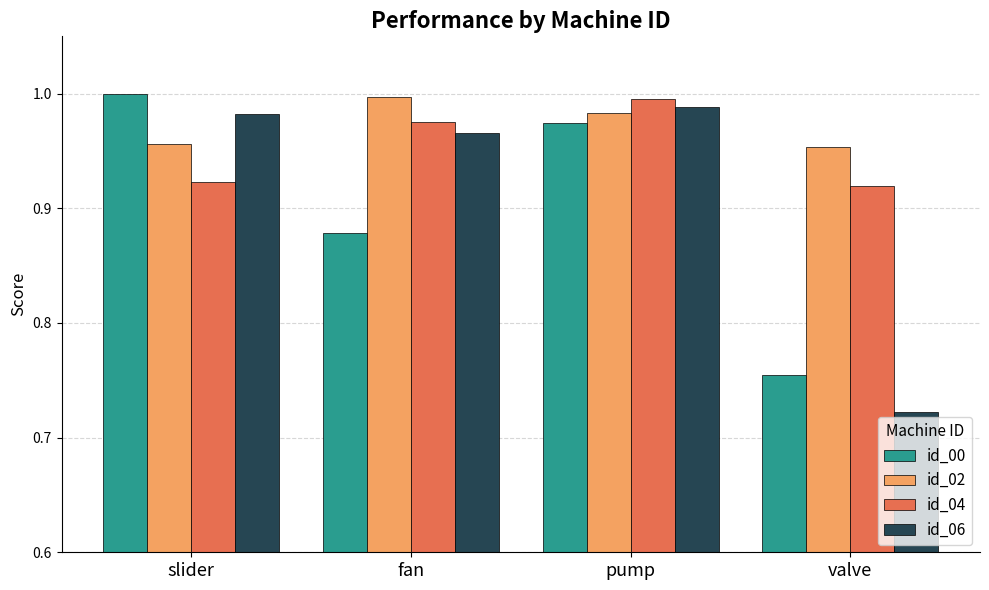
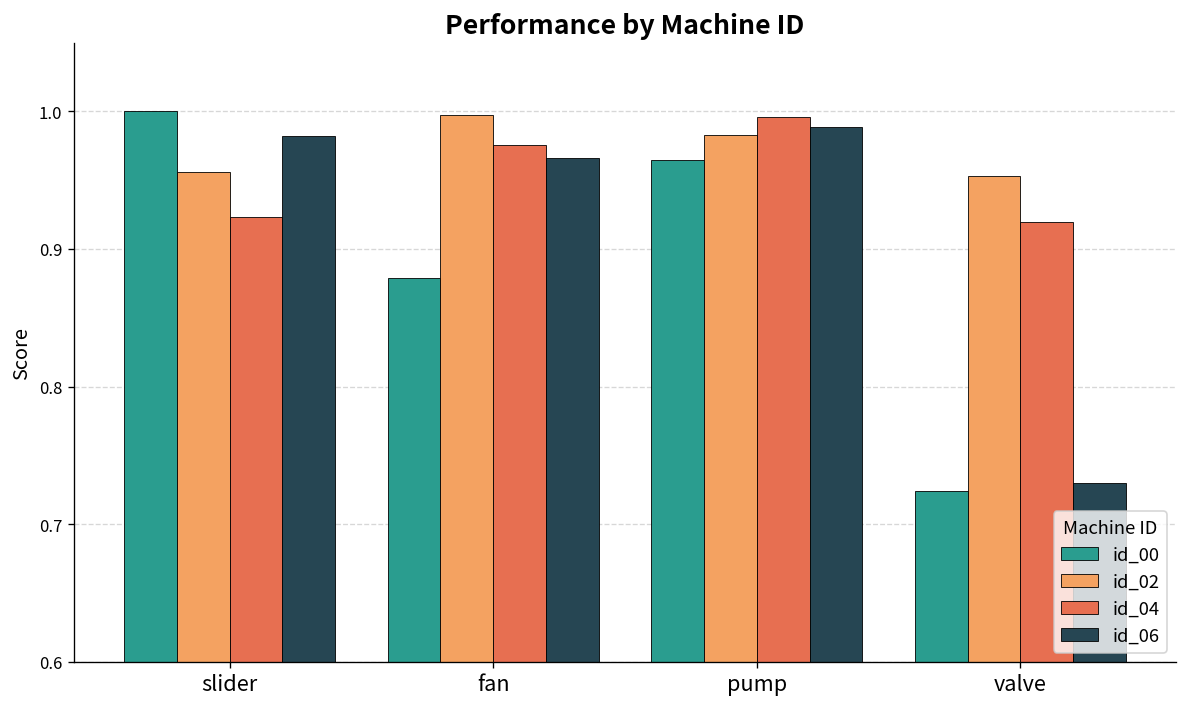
id_00, pump: 0.974 -> 0.965
id_00, valve: 0.754 -> 0.724
id_06, valve: 0.722 -> 0.730
